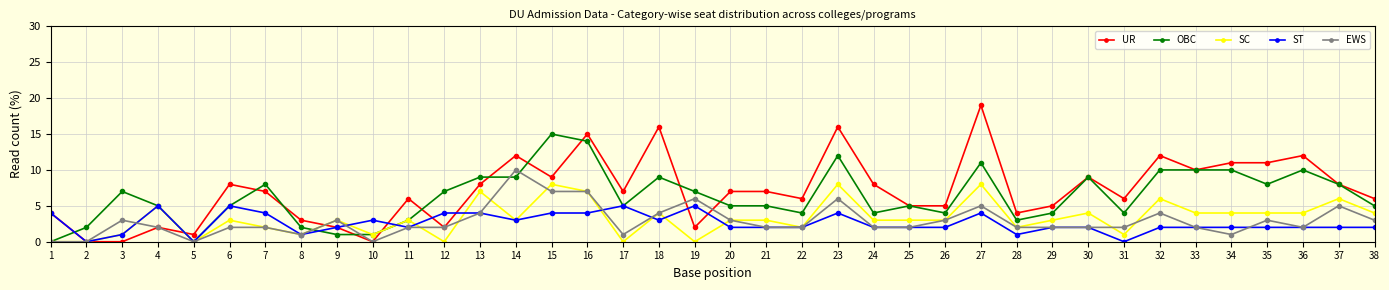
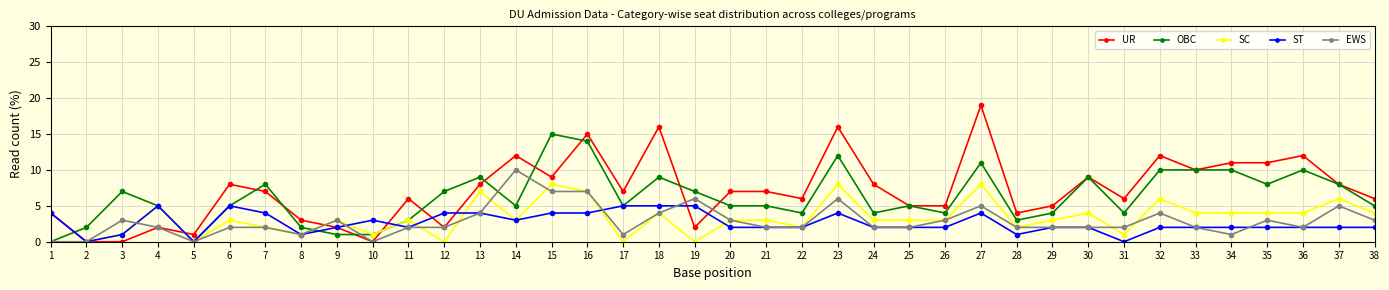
OBC, 14: 9 -> 5
ST, 18: 3 -> 5
